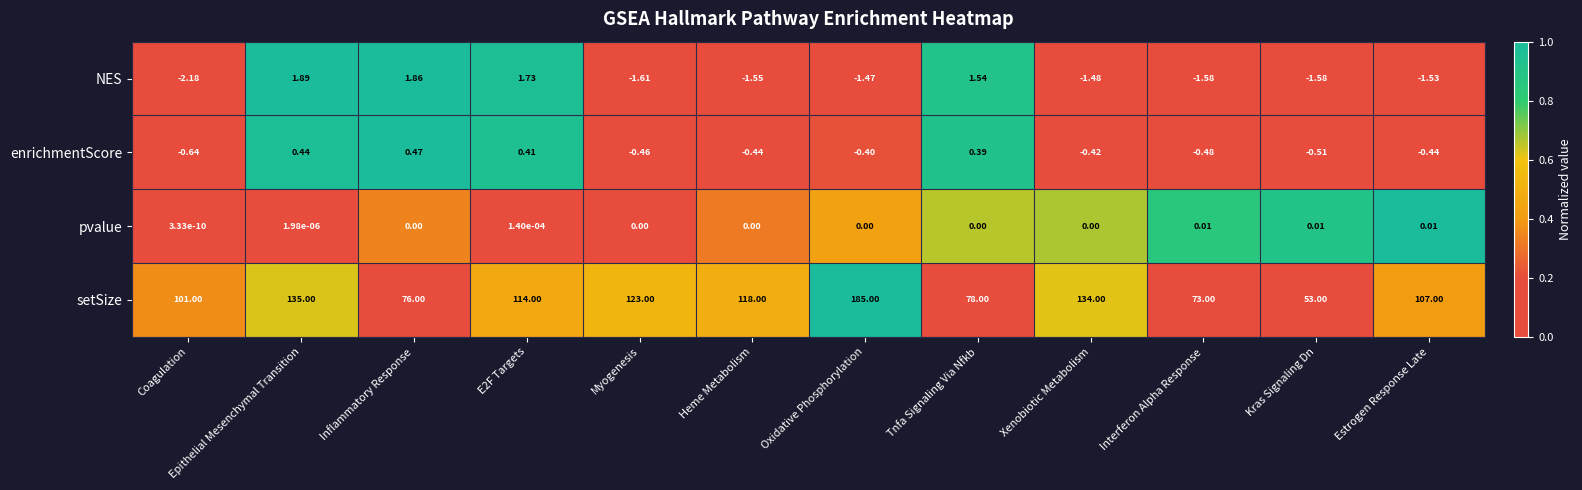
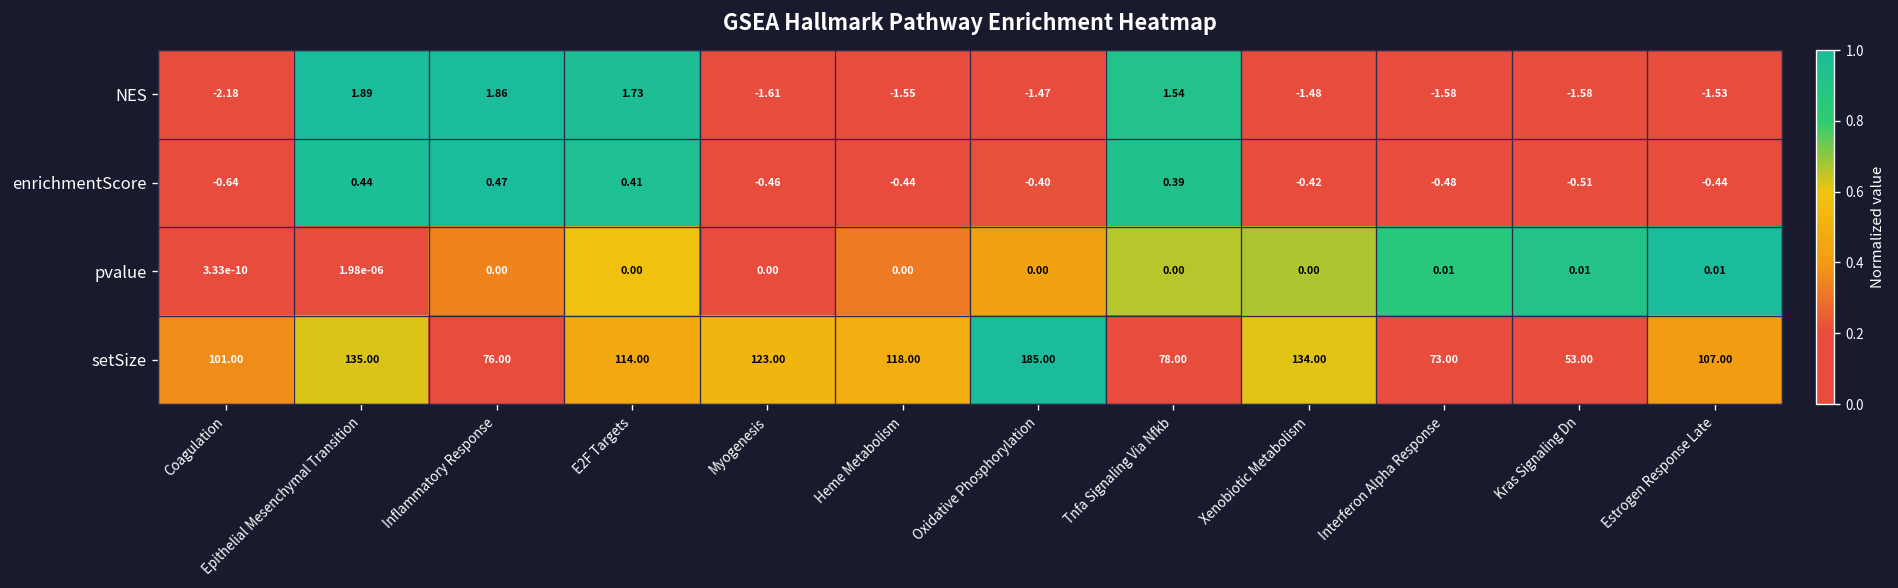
pvalue, E2F Targets: 1.40e-04 -> 0.00
